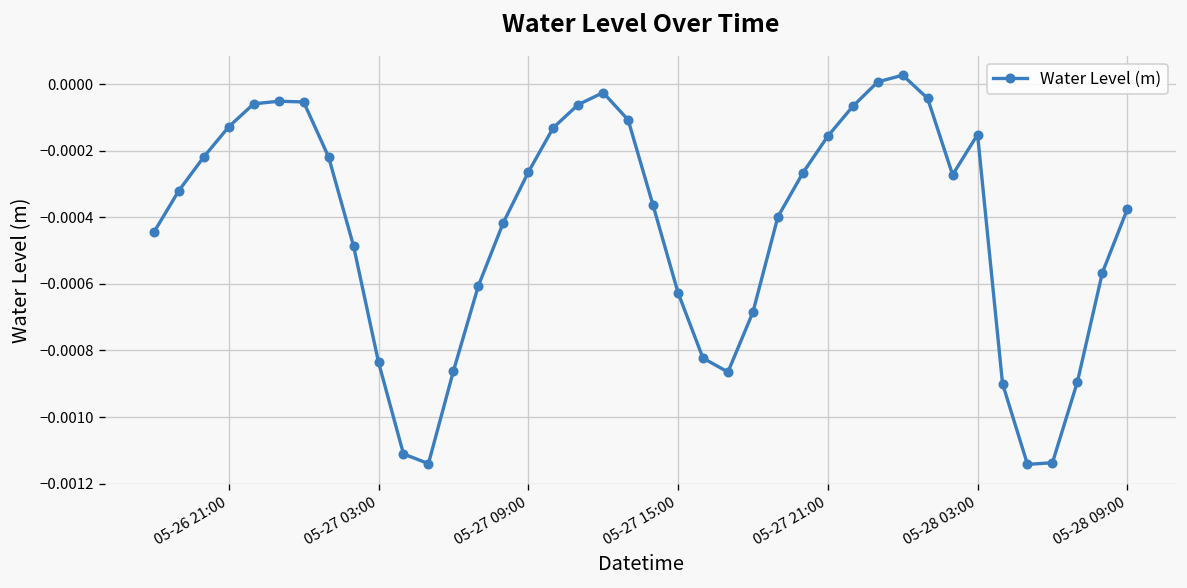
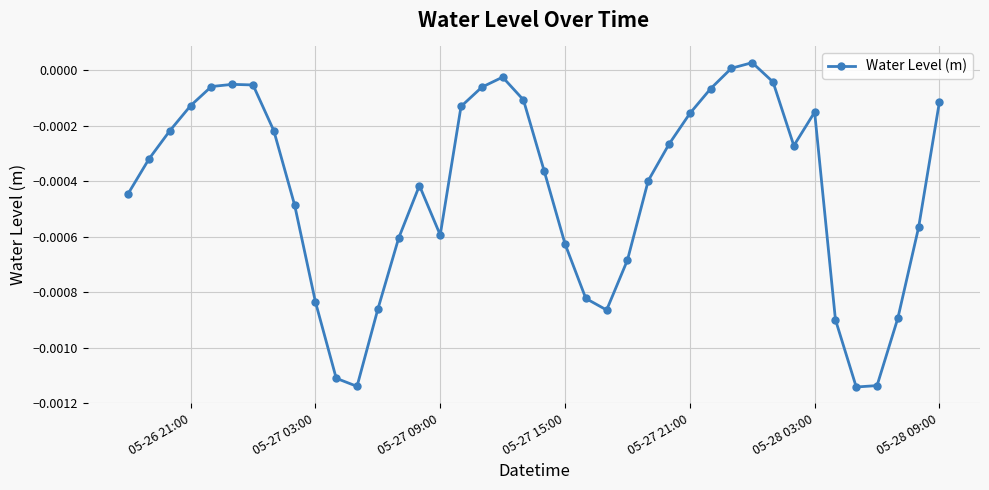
05-27 09:00: -0.00026 -> -0.00059
05-28 09:00: -0.00038 -> -0.00011
